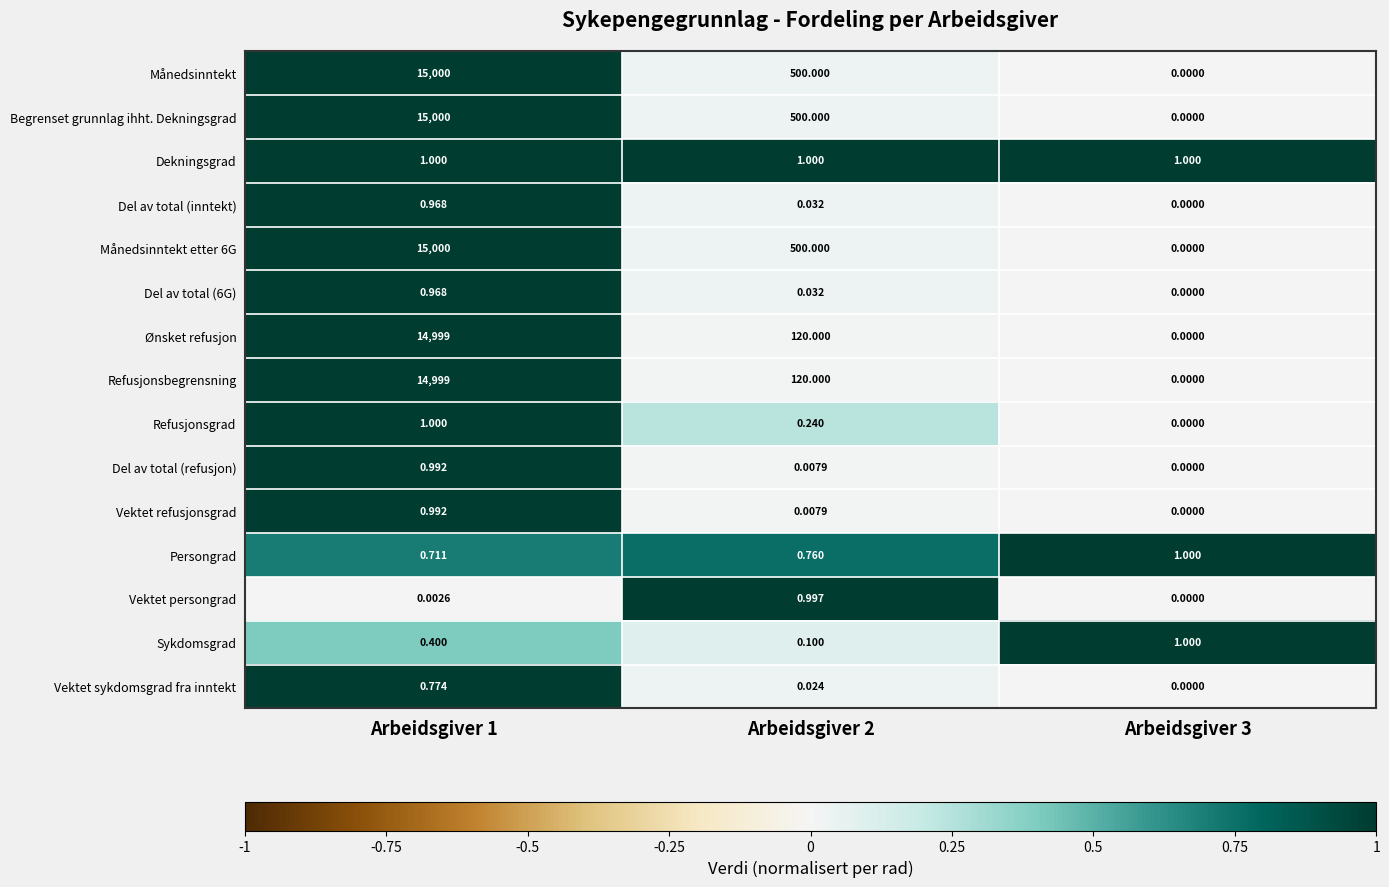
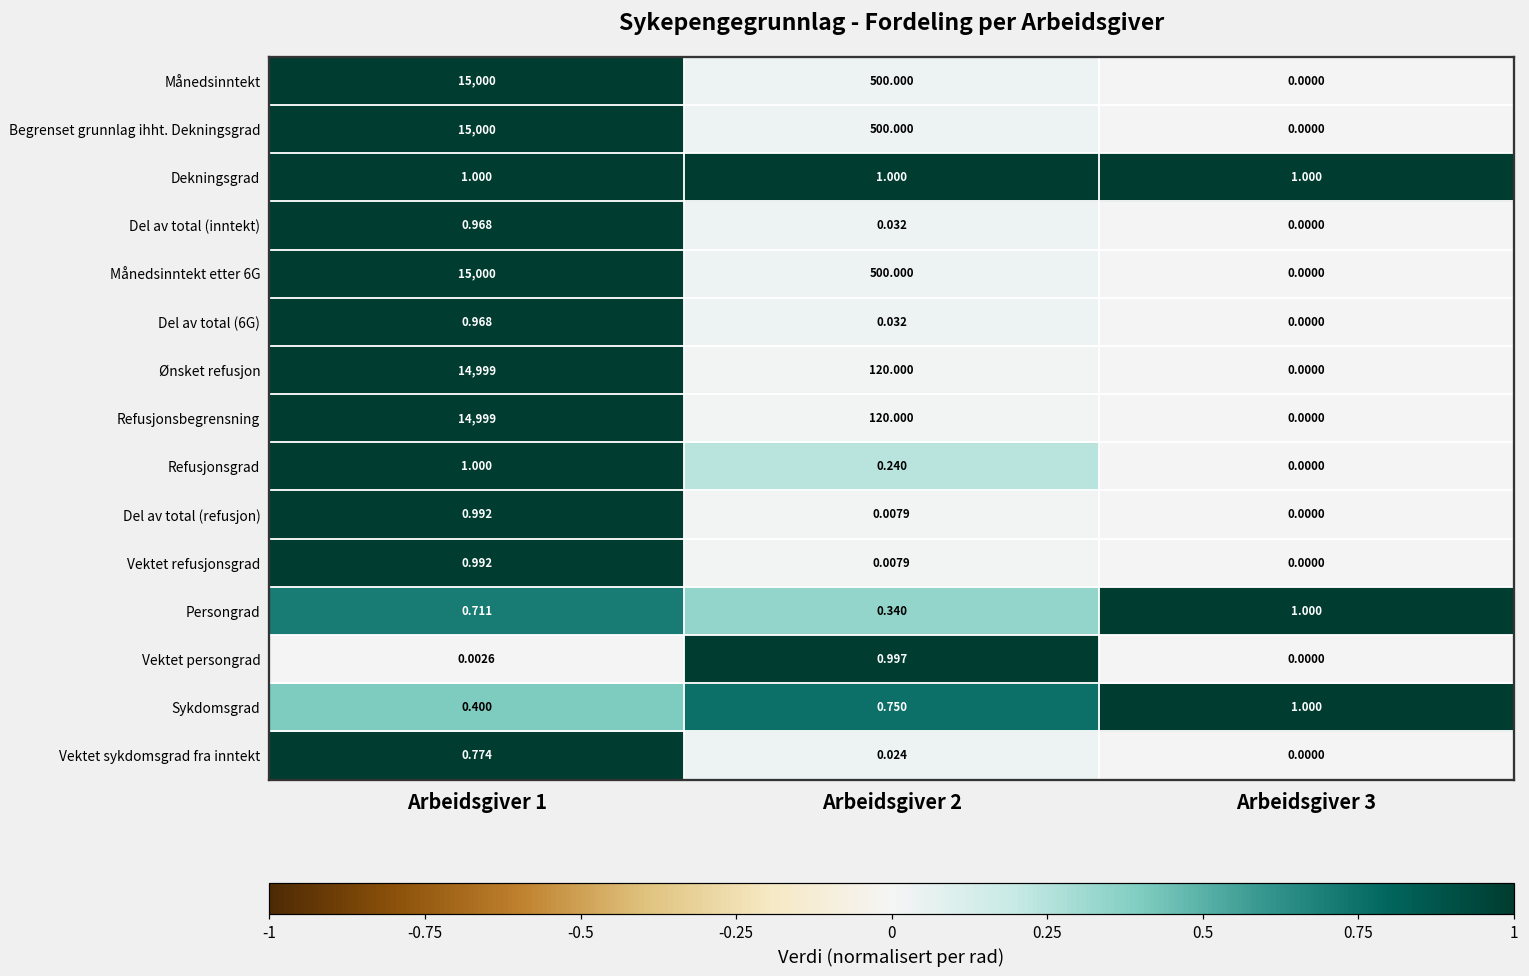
Persongrad, Arbeidsgiver 2: 0.760 -> 0.340
Sykdomsgrad, Arbeidsgiver 2: 0.100 -> 0.750
